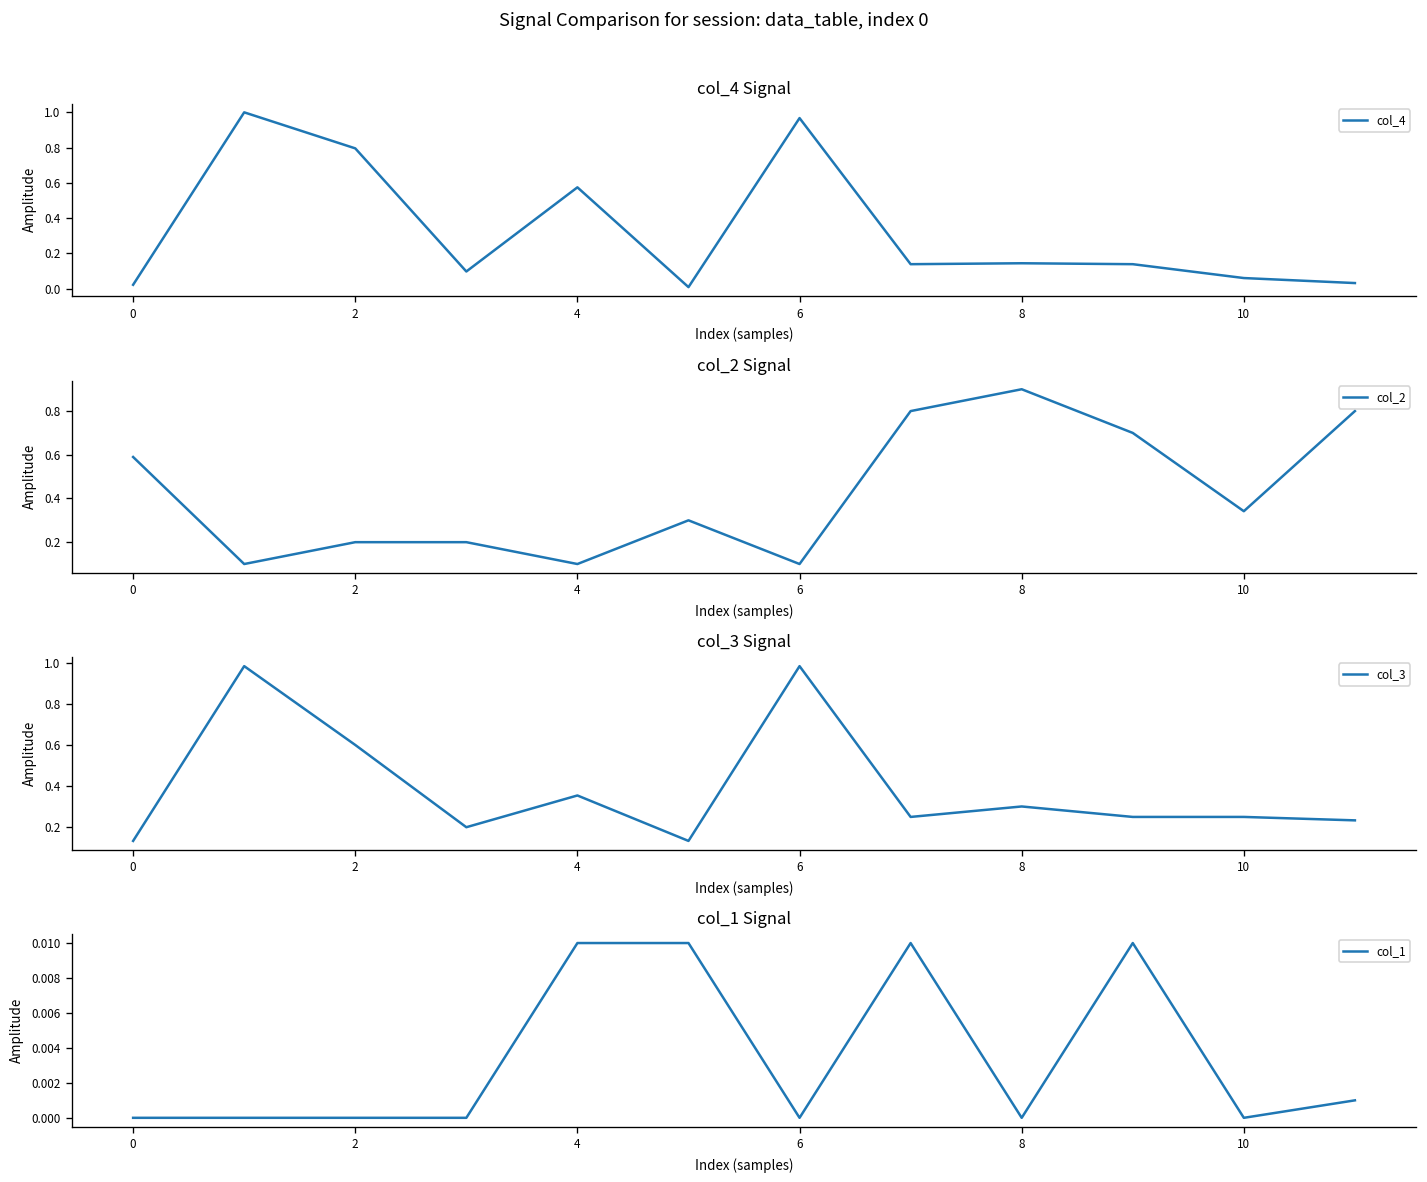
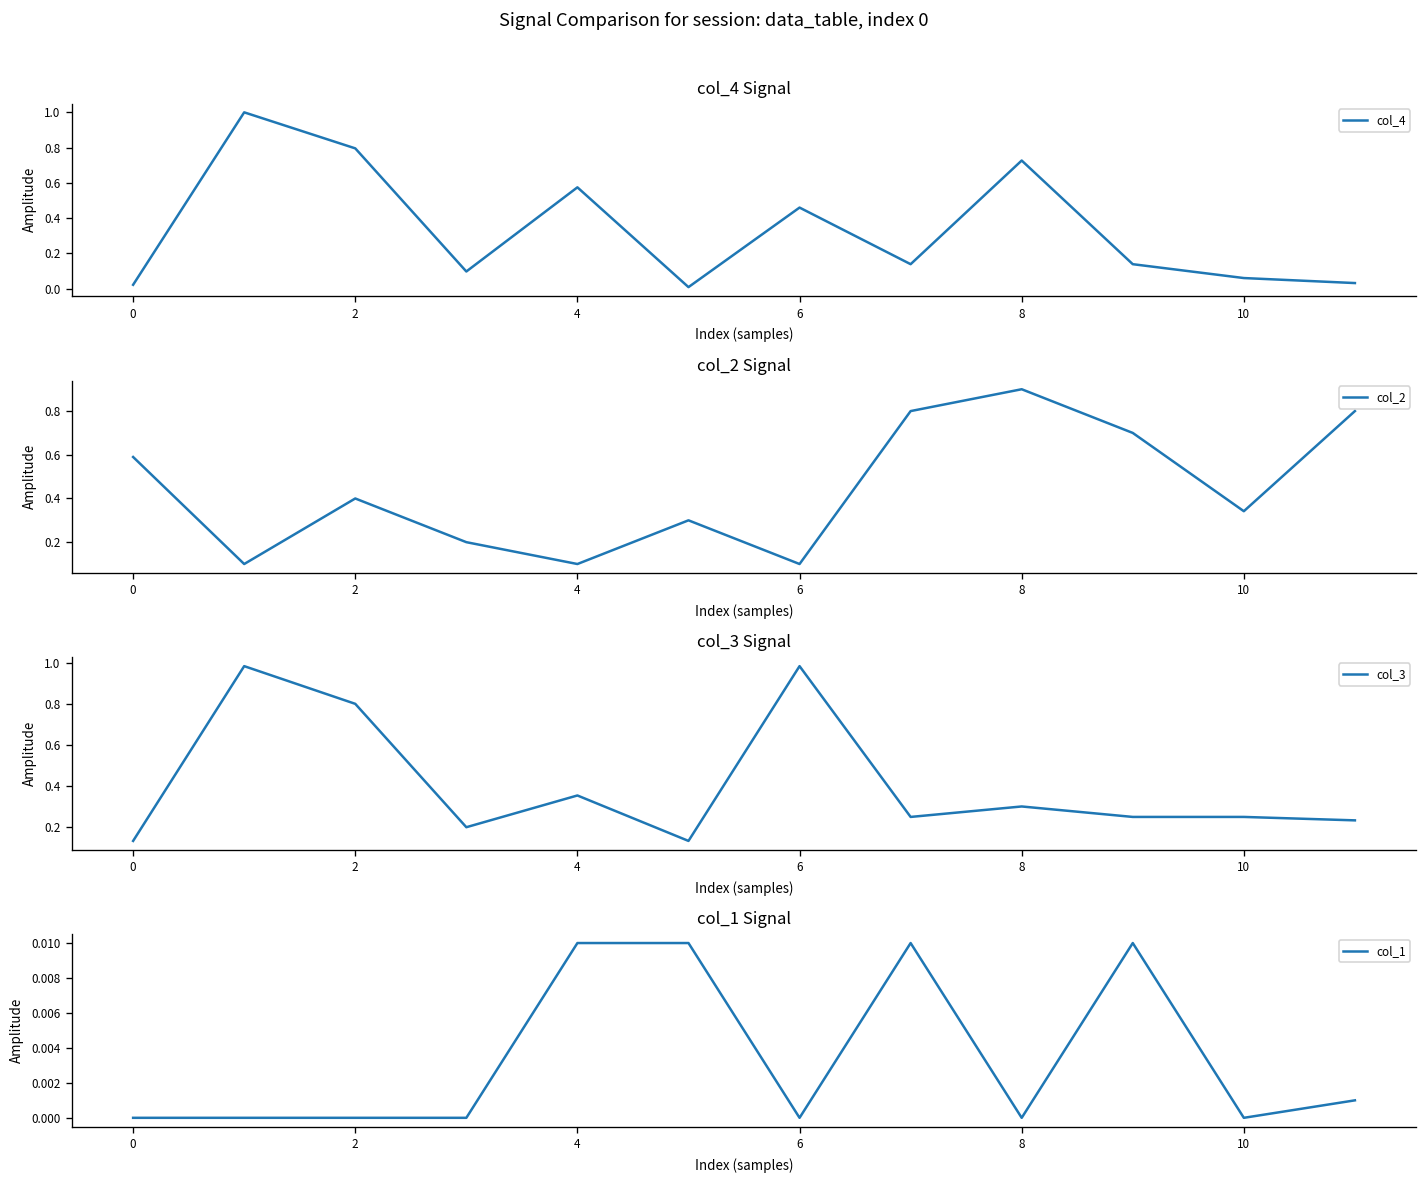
col_4 Signal, 6: 0.97 -> 0.46
col_4 Signal, 8: 0.14 -> 0.73
col_2 Signal, 2: 0.2 -> 0.4
col_3 Signal, 2: 0.6 -> 0.8
